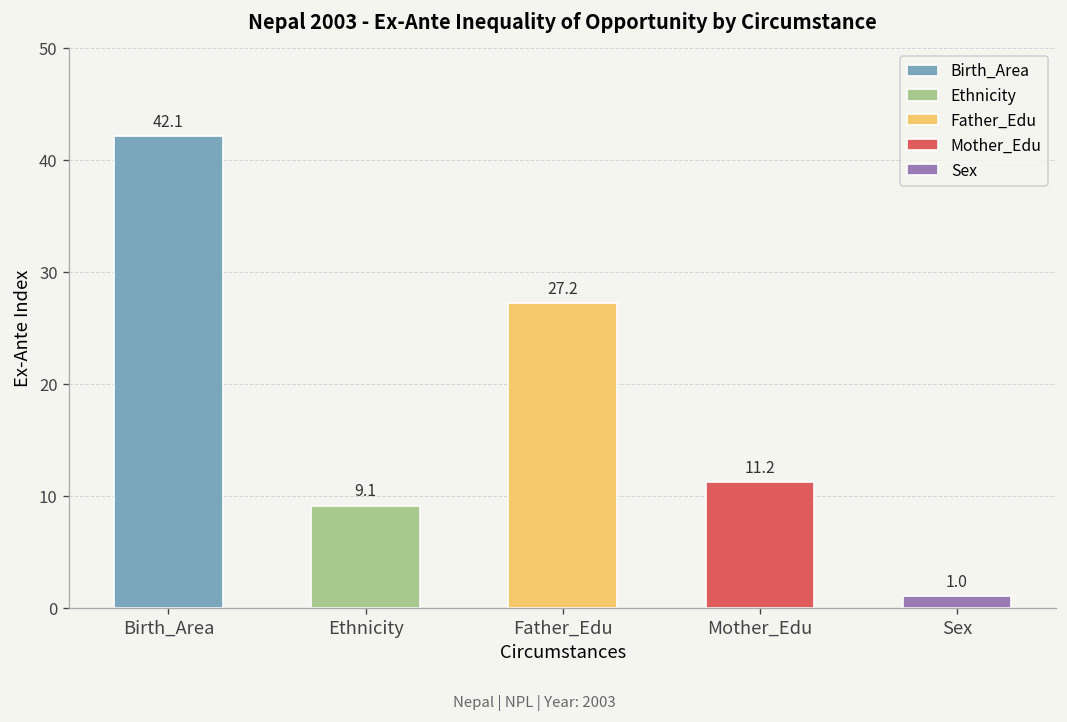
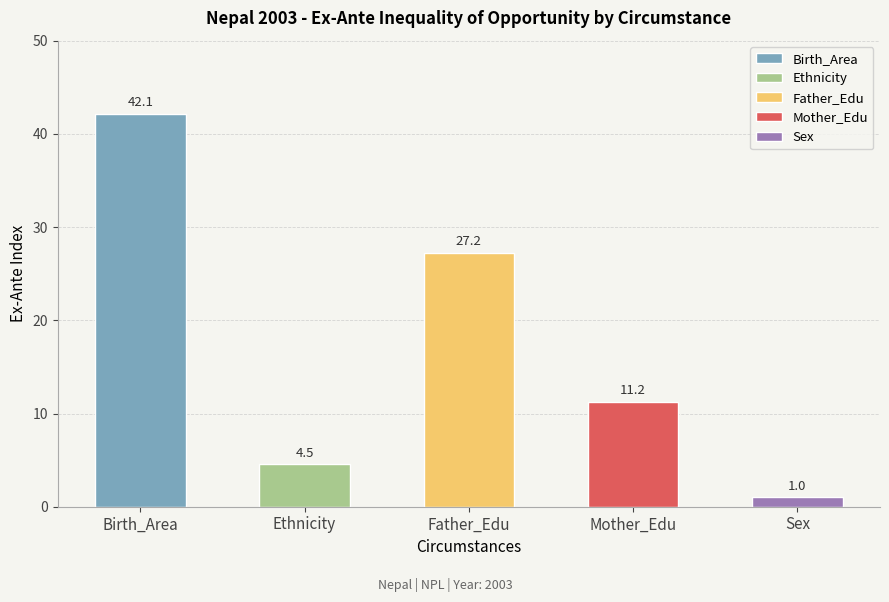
Ethnicity: 9.1 -> 4.5
